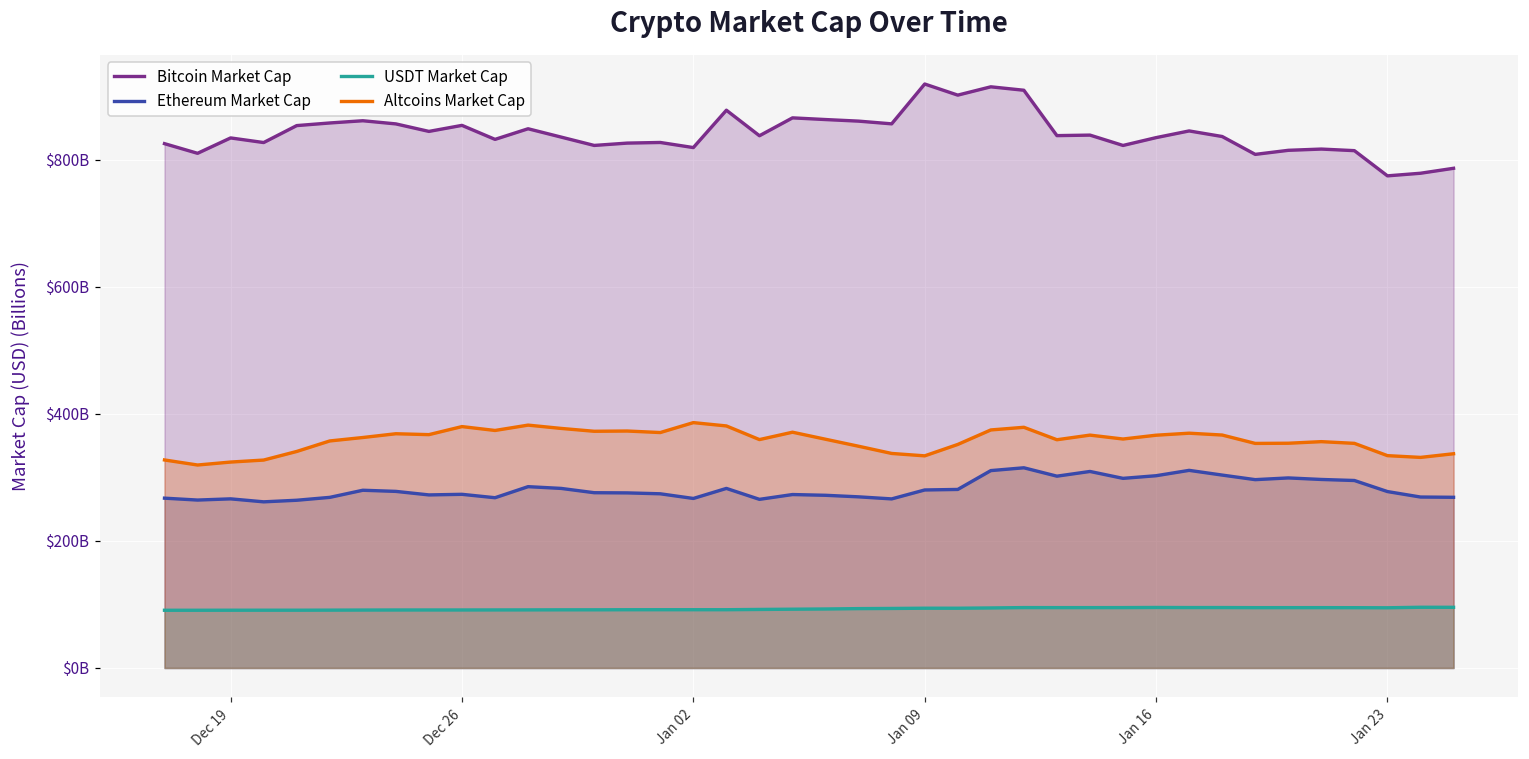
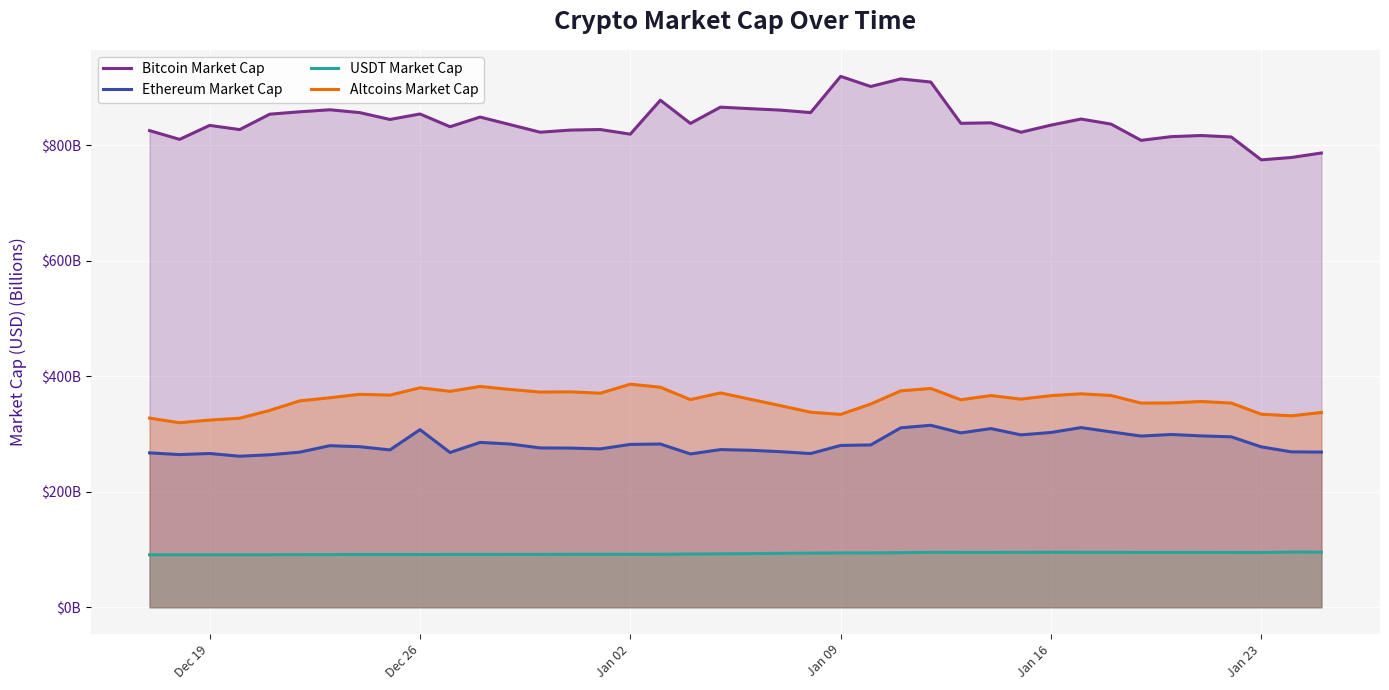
Ethereum Market Cap, Dec 26: $270000000000 -> $310000000000
Ethereum Market Cap, Jan 02: $270000000000 -> $280000000000
